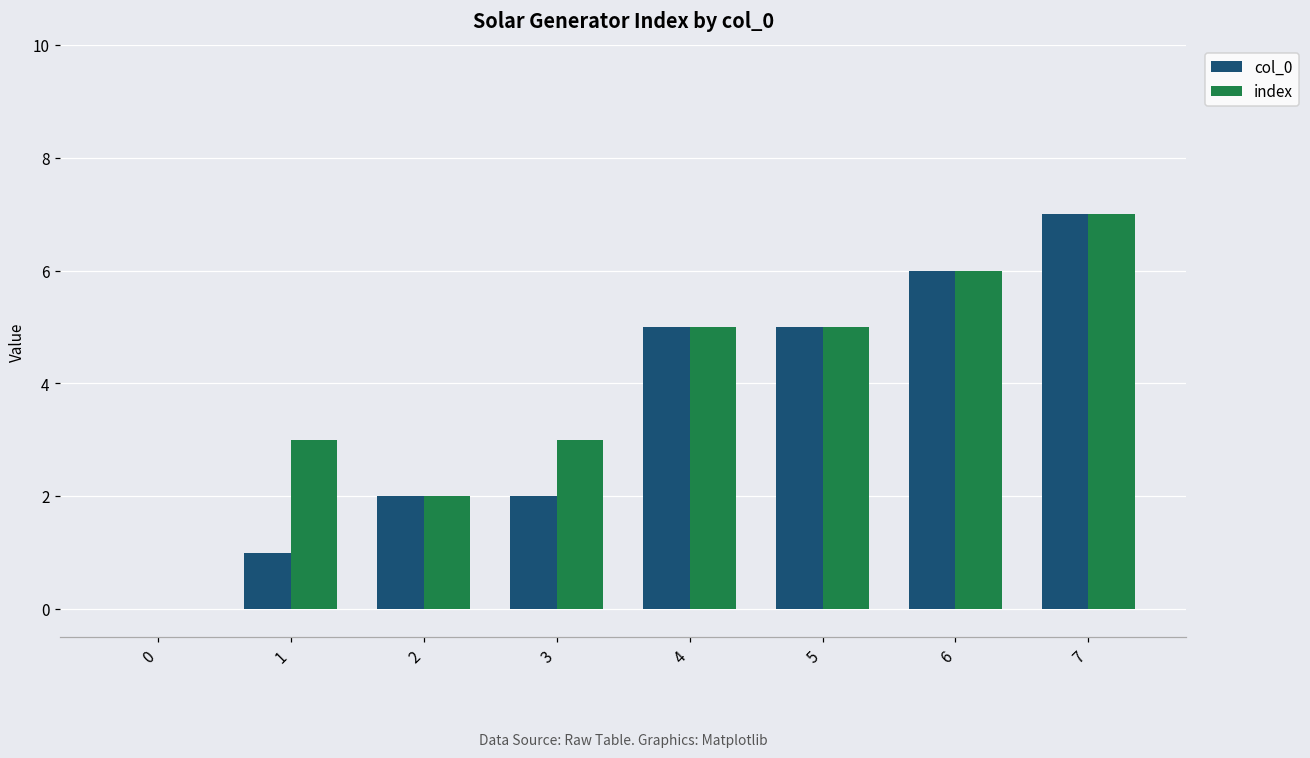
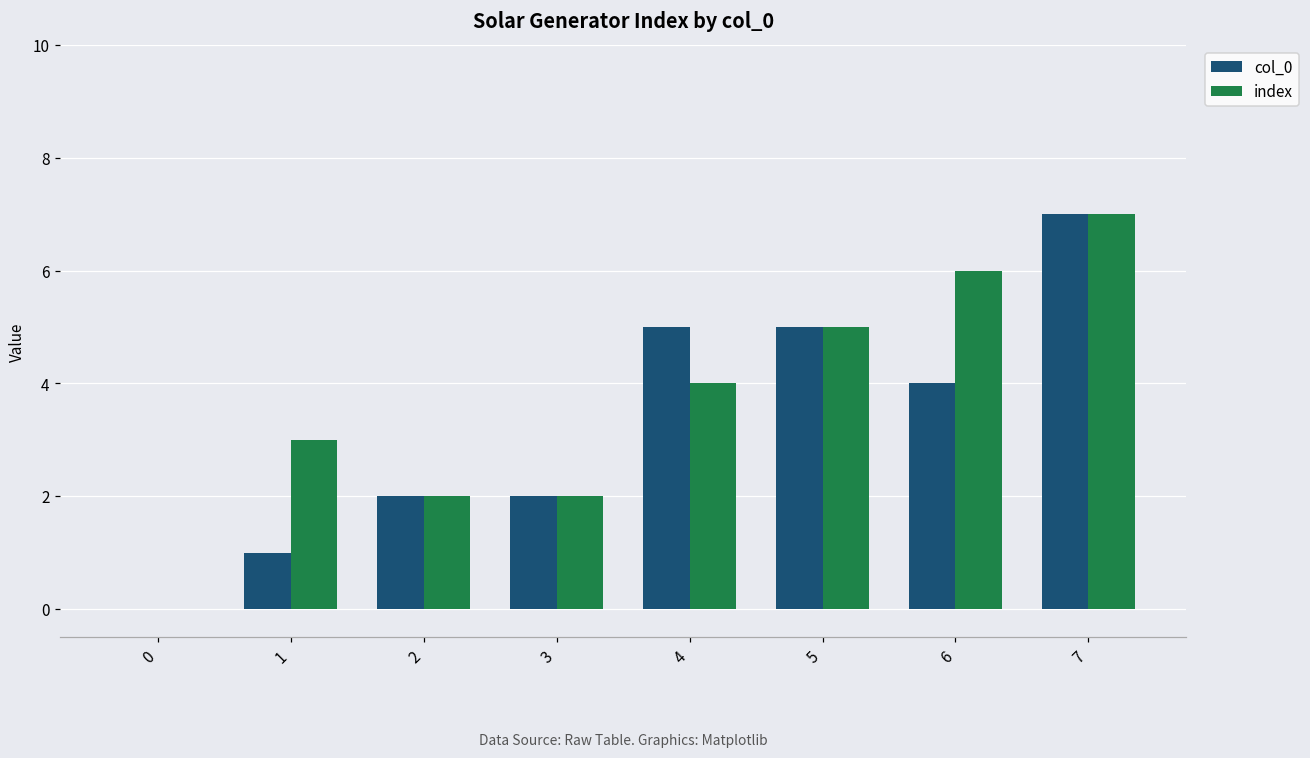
index, 3: 3 -> 2
index, 4: 5 -> 4
col_0, 6: 6 -> 4
